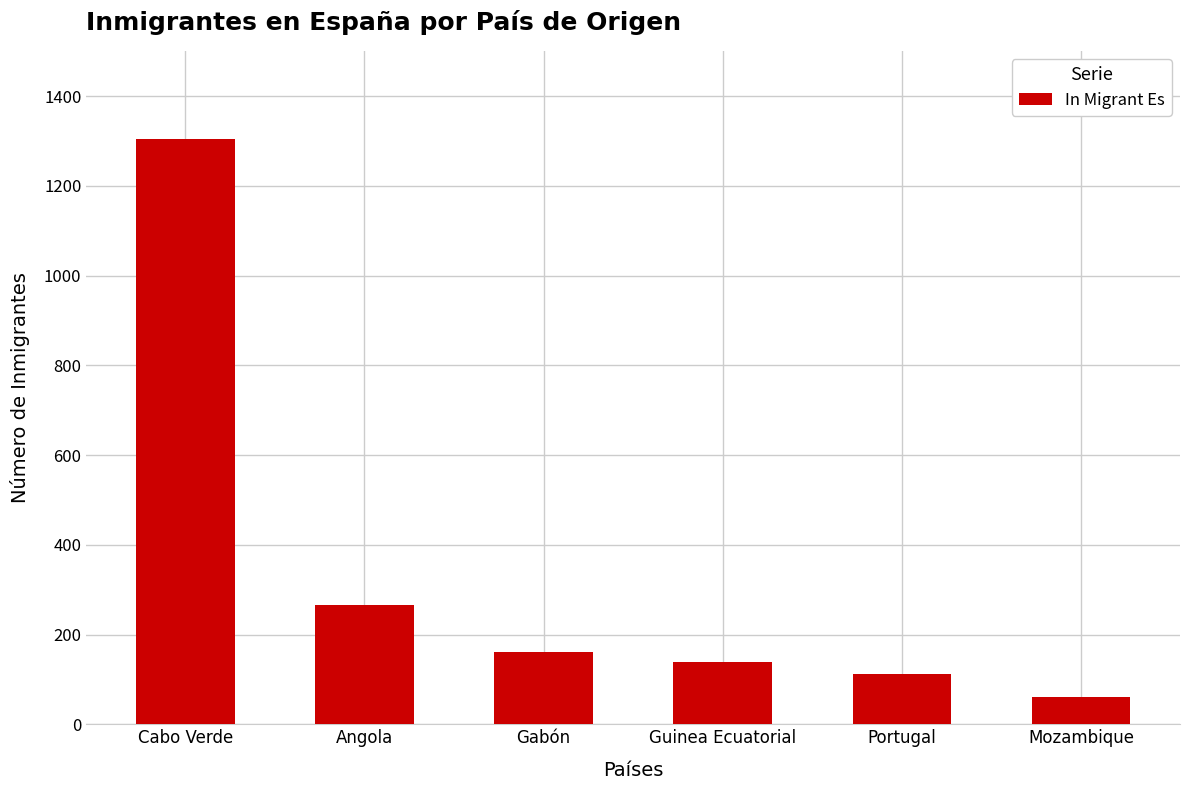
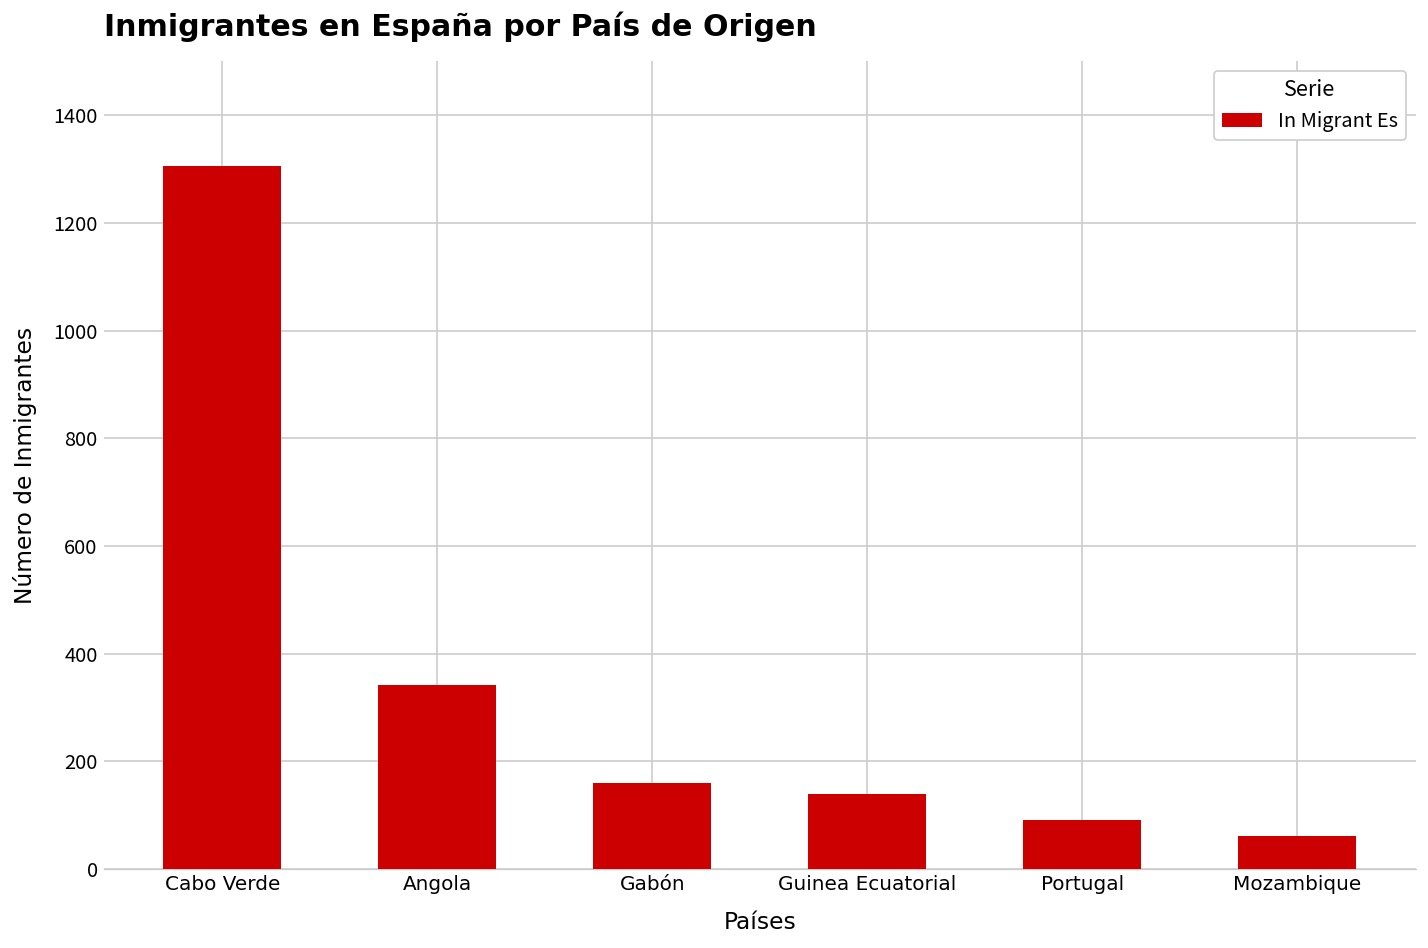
Angola: 270 -> 340
Portugal: 110 -> 90
